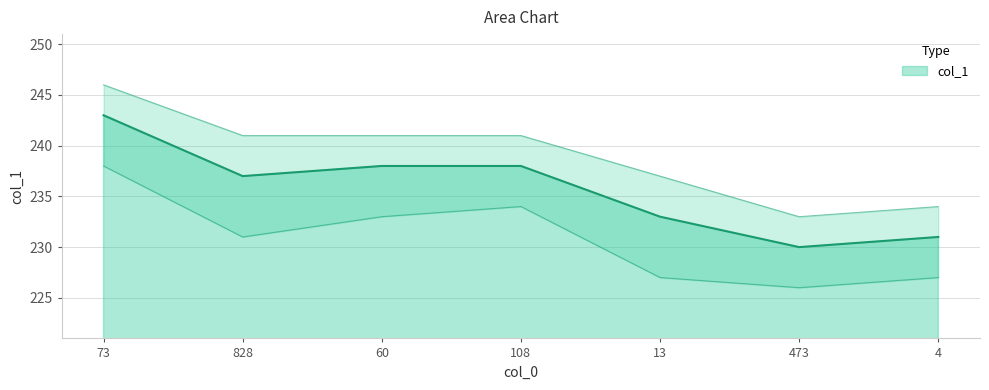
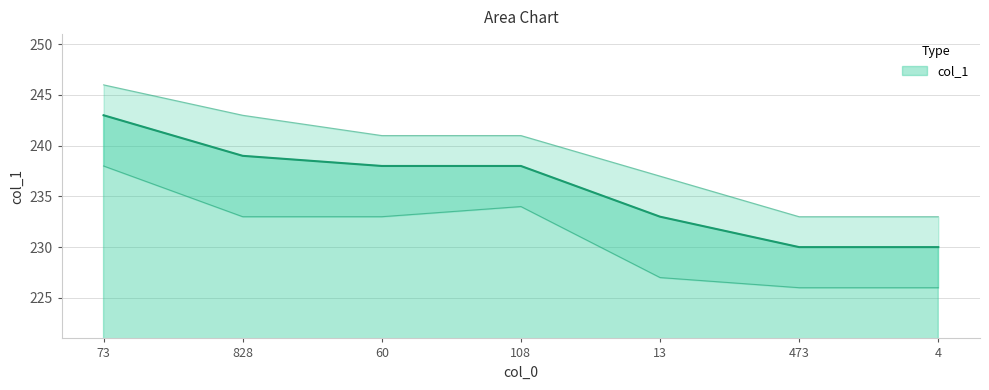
col_1, 828: 237 -> 239
col_1, 4: 231 -> 230
